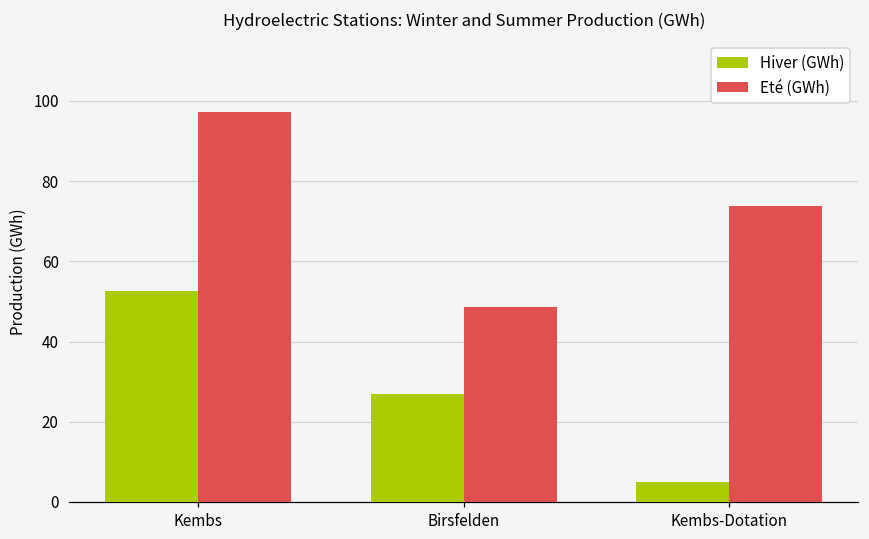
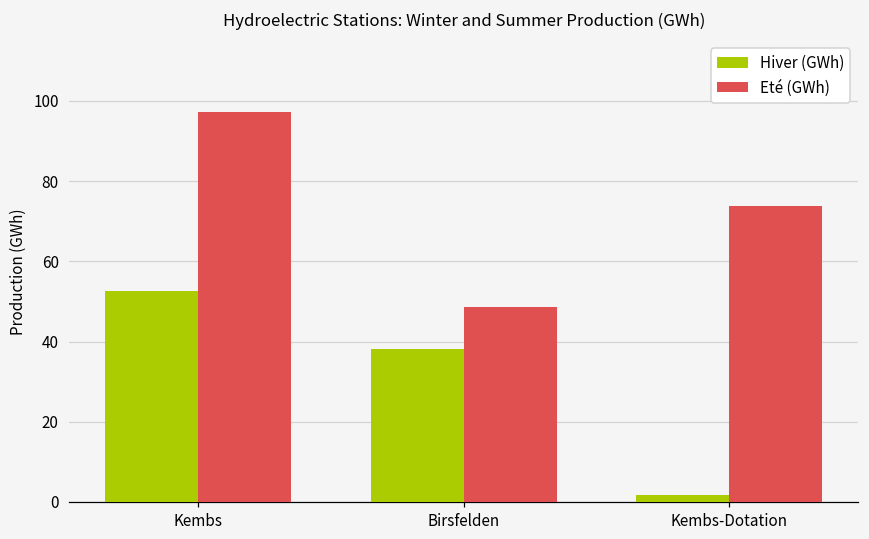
Hiver (GWh), Birsfelden: 27 -> 38
Hiver (GWh), Kembs-Dotation: 5 -> 2
